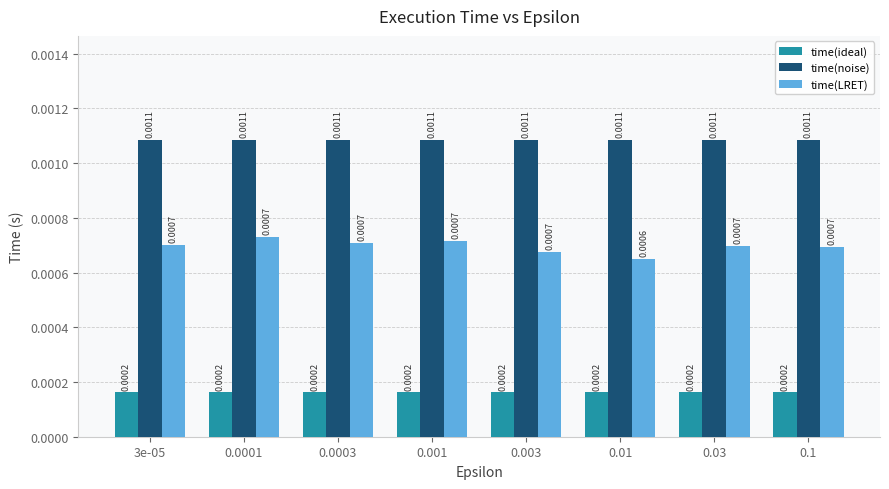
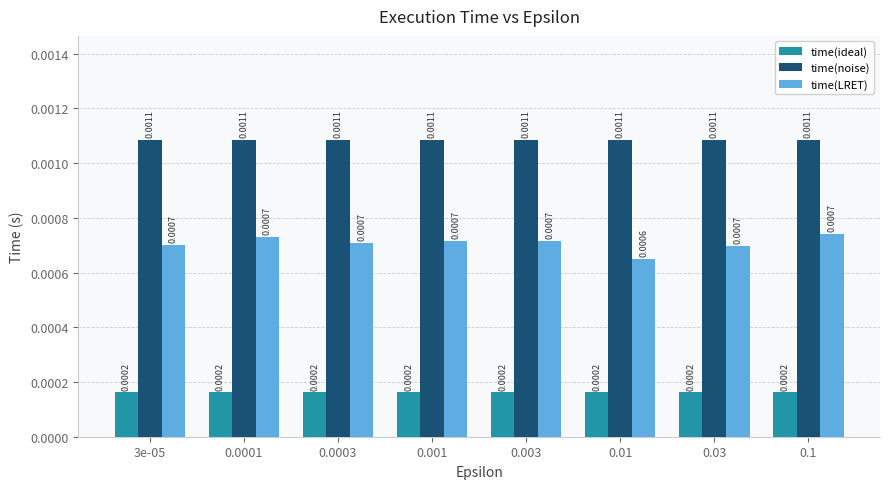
time(LRET), 0.003: 0.00068 -> 0.00072
time(LRET), 0.1: 0.00069 -> 0.00074
